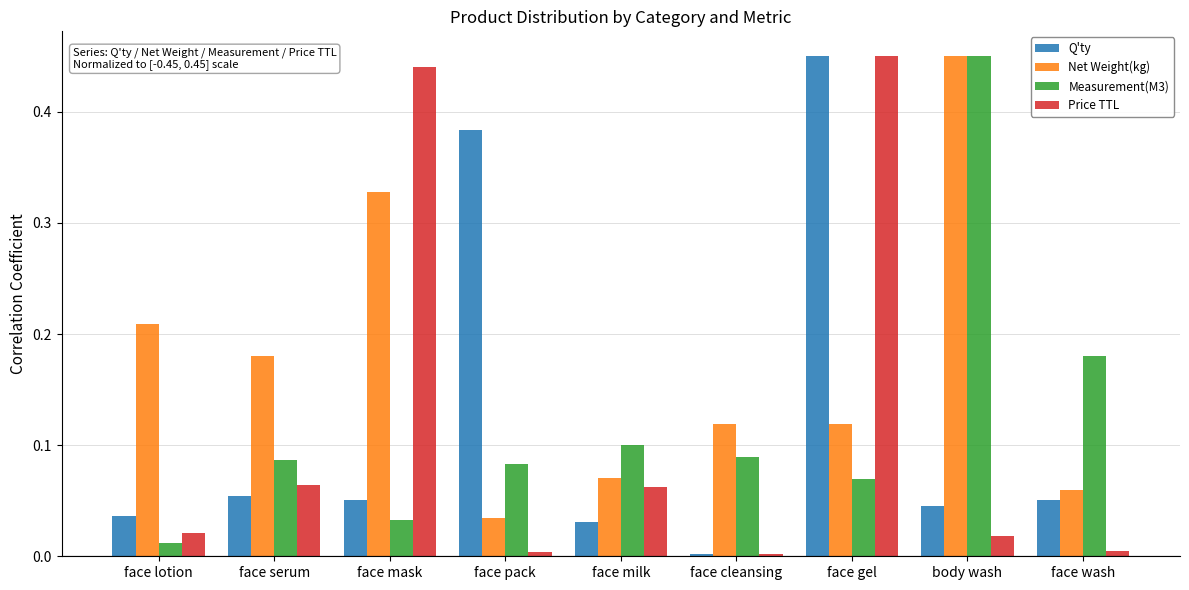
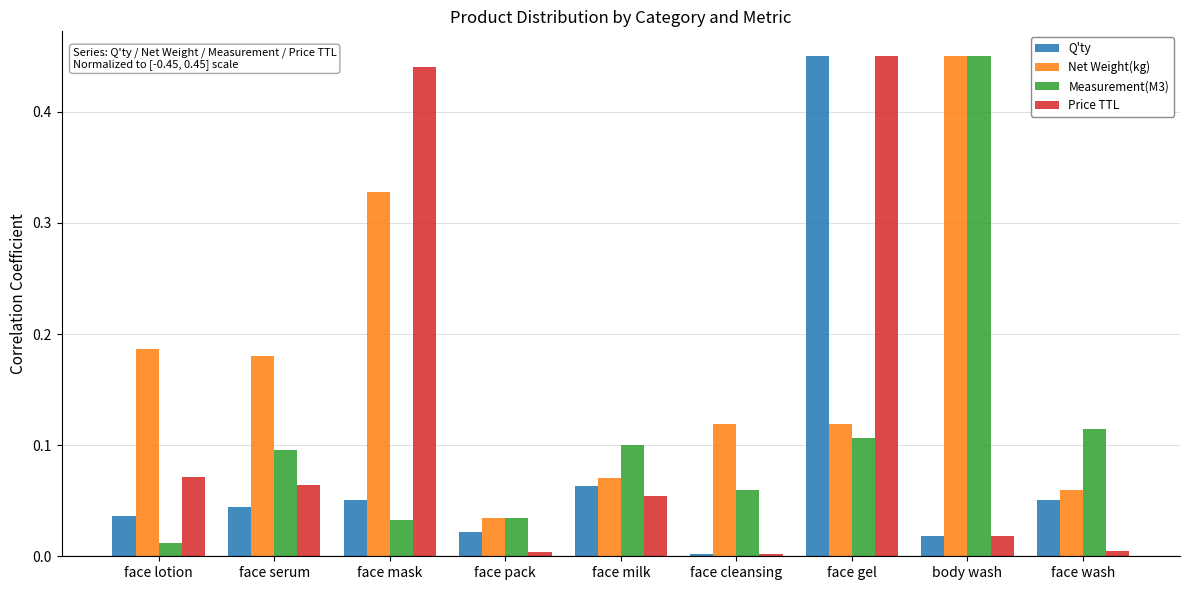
Net Weight(kg), face lotion: 0.209 -> 0.187
Price TTL, face lotion: 0.021 -> 0.071
Q'ty, face serum: 0.054 -> 0.044
Measurement(M3), face serum: 0.087 -> 0.096
Q'ty, face pack: 0.384 -> 0.022
Measurement(M3), face pack: 0.083 -> 0.034
Q'ty, face milk: 0.031 -> 0.063
Price TTL, face milk: 0.062 -> 0.055
Measurement(M3), face cleansing: 0.090 -> 0.060
Measurement(M3), face gel: 0.069 -> 0.107
Q'ty, body wash: 0.045 -> 0.018
Measurement(M3), face wash: 0.180 -> 0.114
